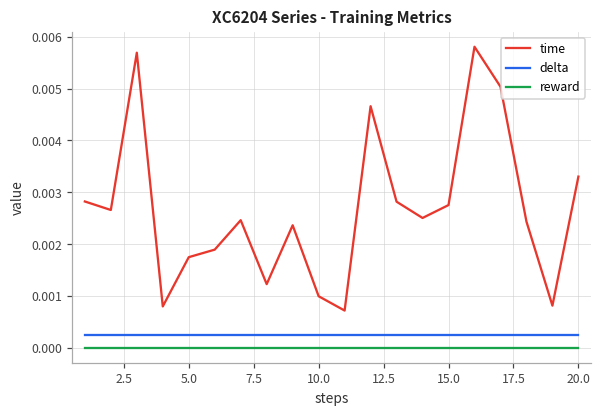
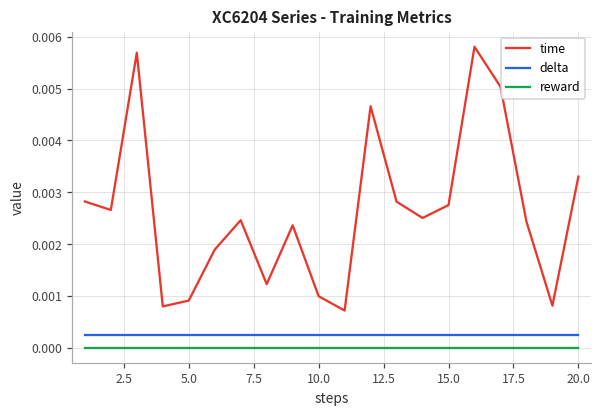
time, 5.0: 0.0017 -> 0.0009
